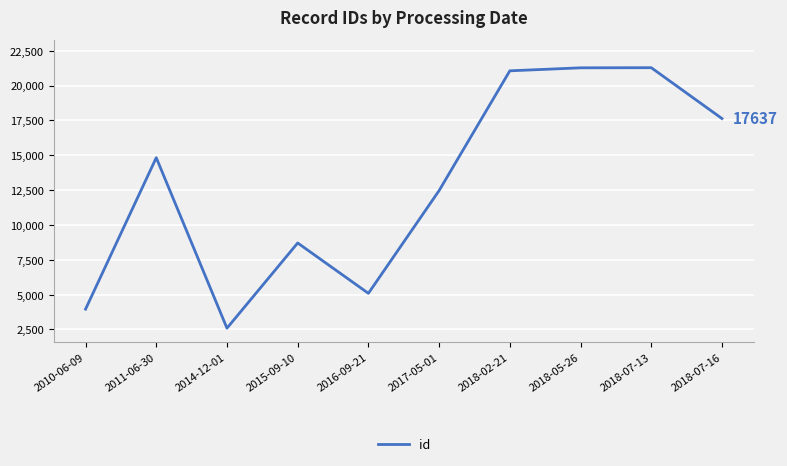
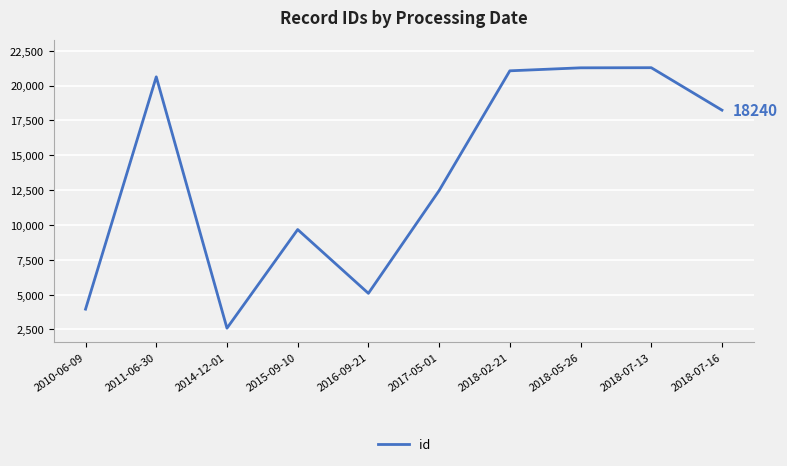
2011-06-30: 14,800 -> 20,600
2015-09-10: 8,700 -> 9,700
2018-07-16: 17637 -> 18240
